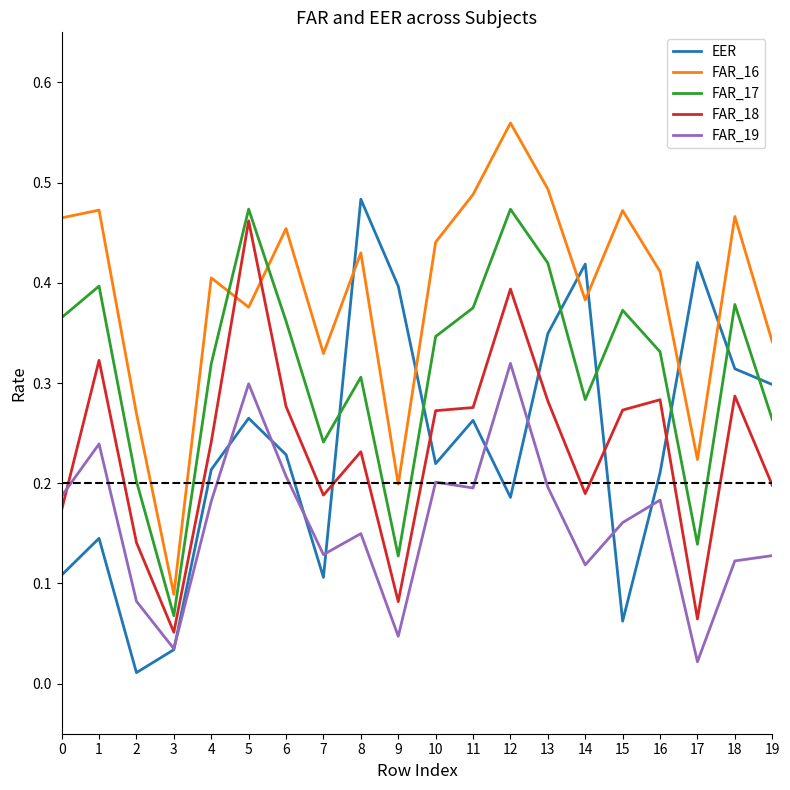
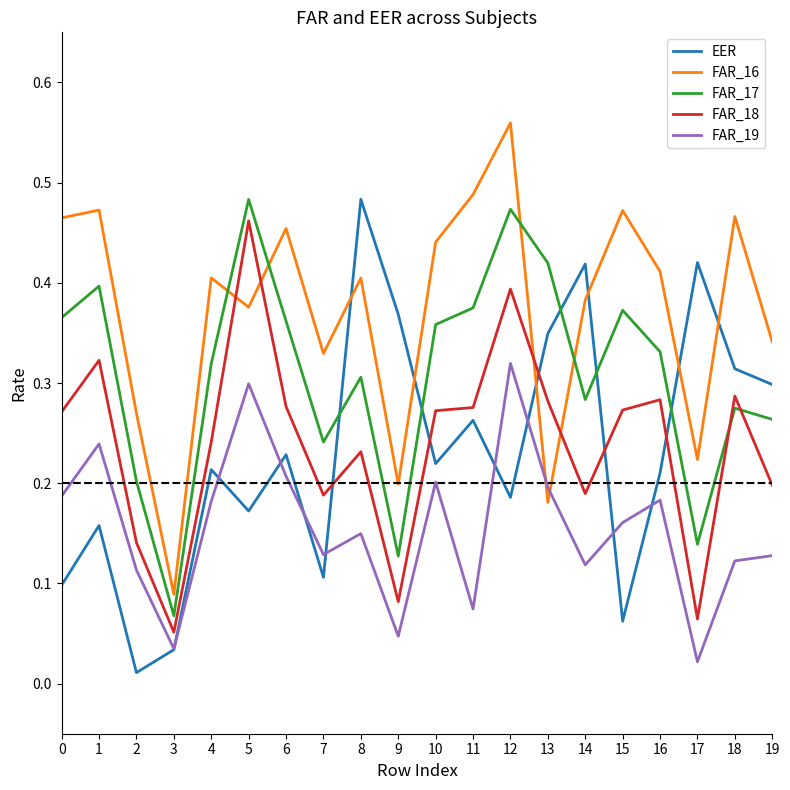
EER, 0: 0.108 -> 0.098
FAR_18, 0: 0.173 -> 0.271
EER, 1: 0.145 -> 0.158
FAR_19, 2: 0.082 -> 0.113
EER, 5: 0.265 -> 0.172
FAR_17, 5: 0.474 -> 0.483
FAR_16, 8: 0.430 -> 0.405
EER, 9: 0.397 -> 0.369
FAR_17, 10: 0.346 -> 0.358
FAR_19, 11: 0.195 -> 0.075
FAR_16, 13: 0.494 -> 0.181
FAR_17, 18: 0.378 -> 0.275
